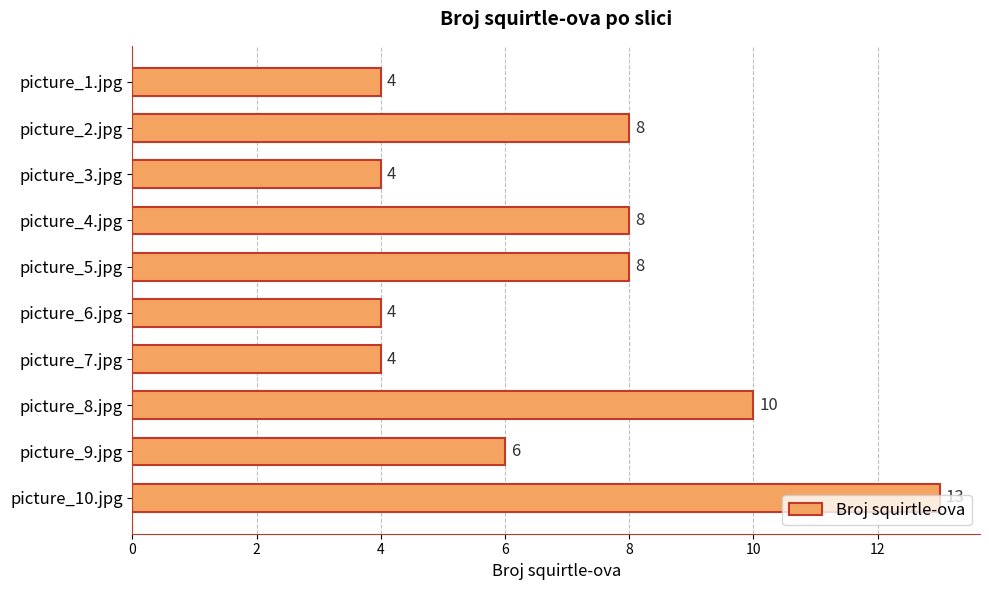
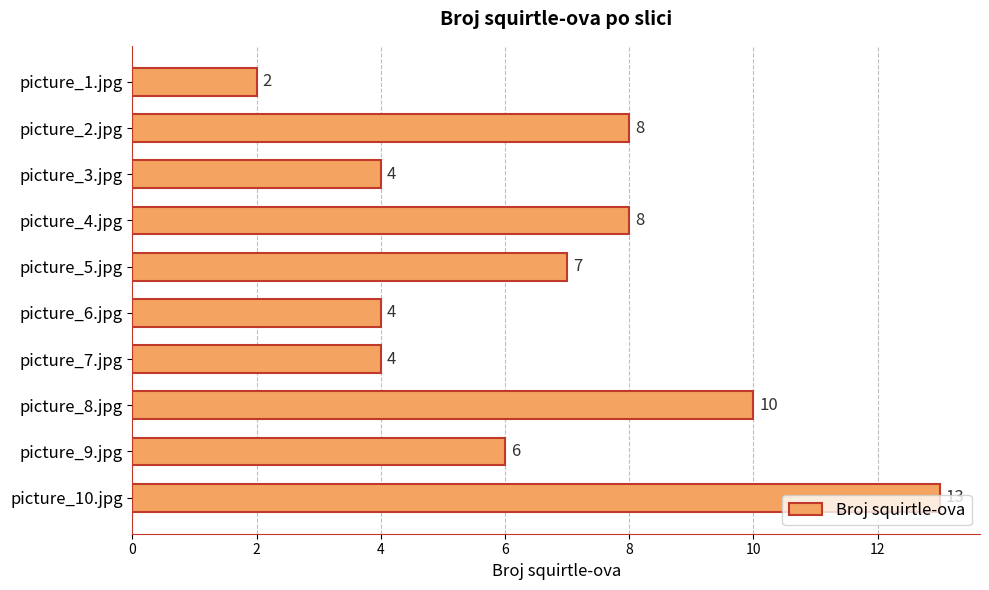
picture_1.jpg: 4 -> 2
picture_5.jpg: 8 -> 7
